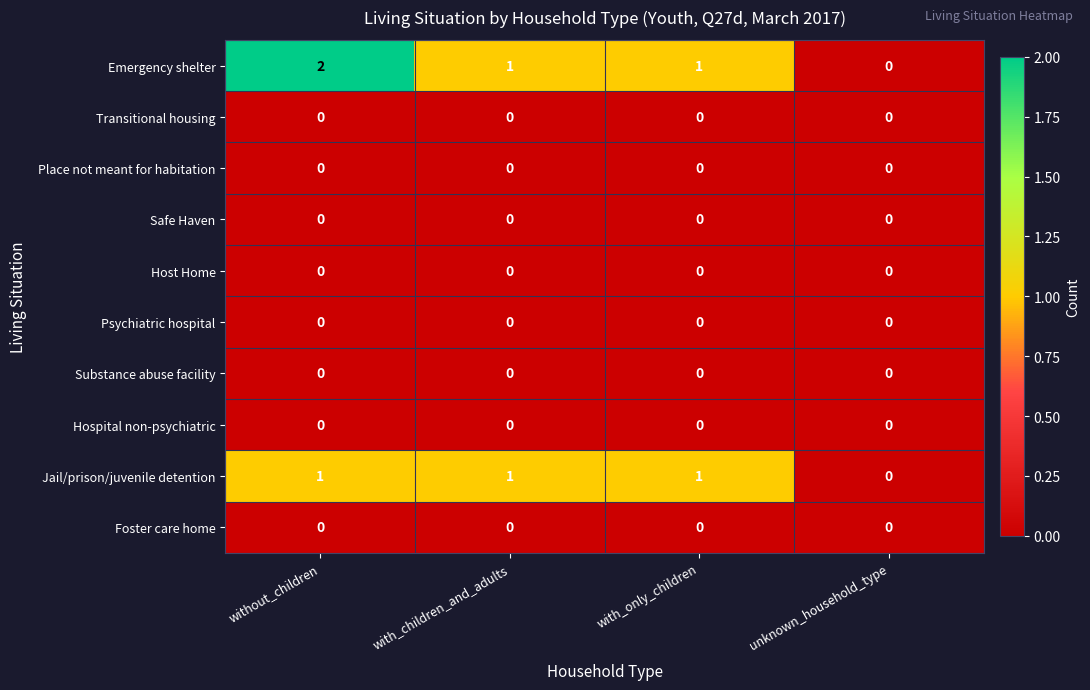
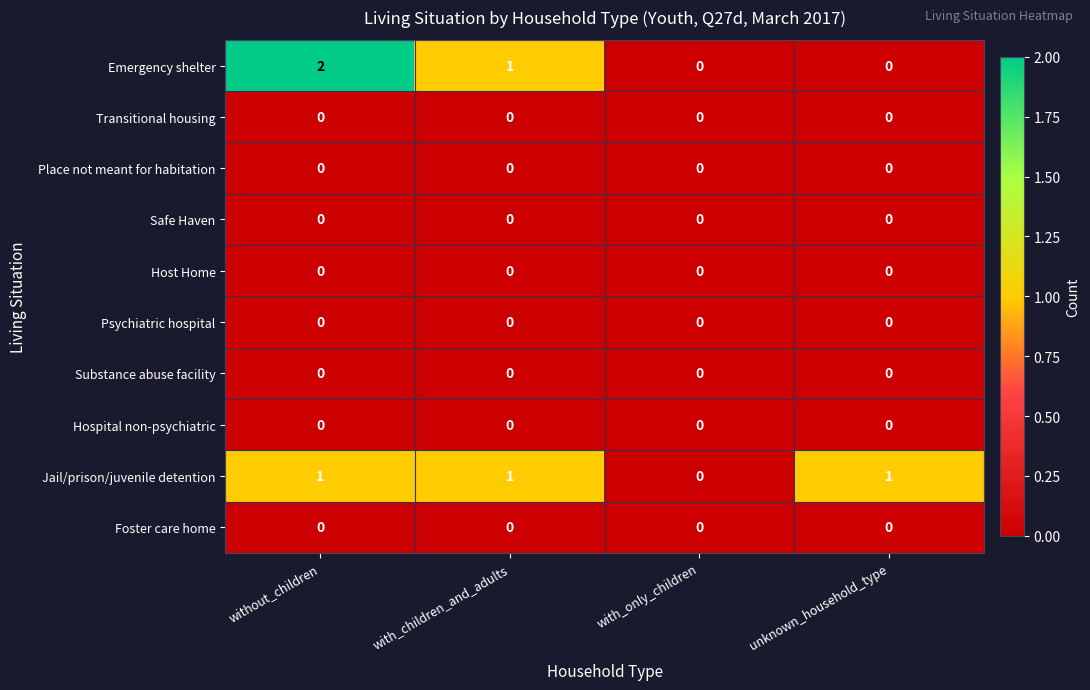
Emergency shelter, with_only_children: 1 -> 0
Jail/prison/juvenile detention, with_only_children: 1 -> 0
Jail/prison/juvenile detention, unknown_household_type: 0 -> 1
